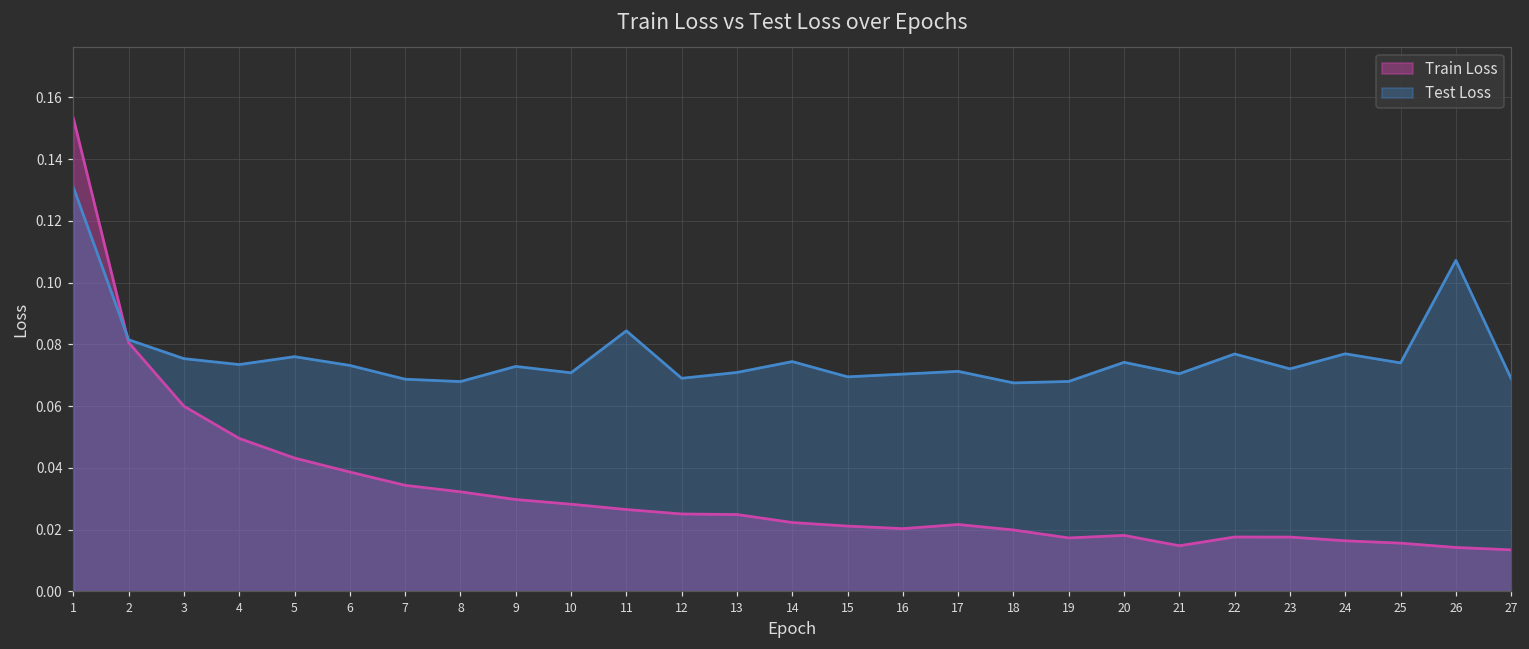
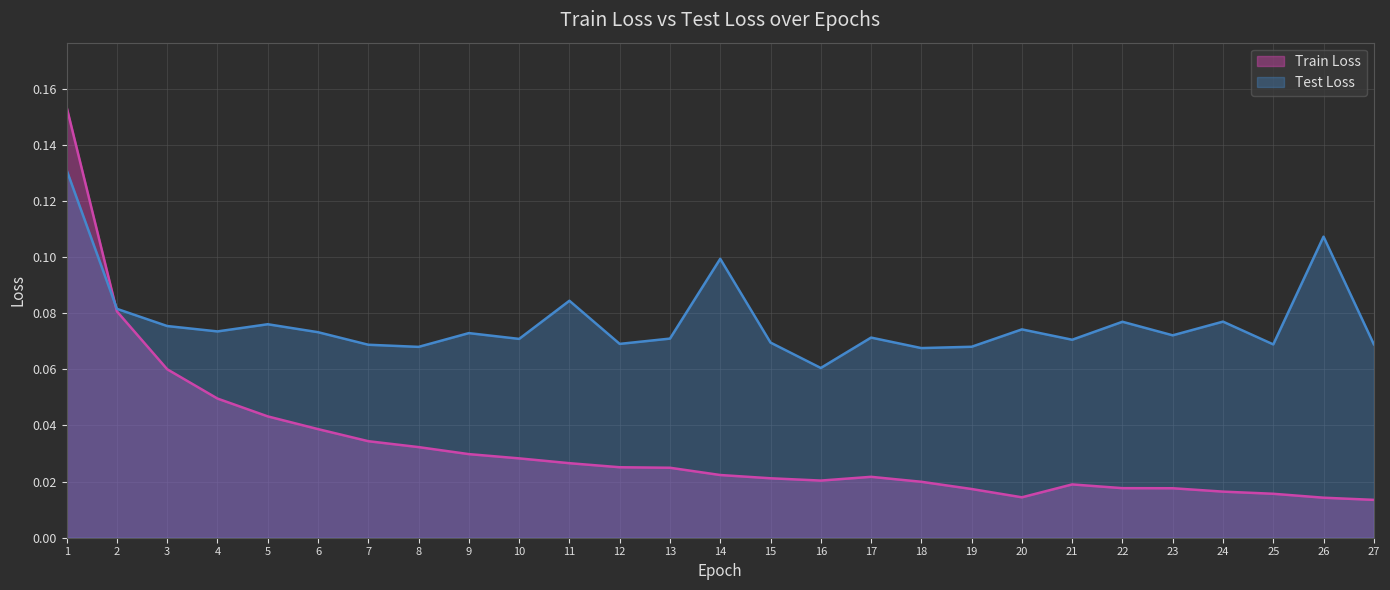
Test Loss, 14: 0.074 -> 0.099
Test Loss, 16: 0.070 -> 0.060
Train Loss, 20: 0.018 -> 0.014
Train Loss, 21: 0.015 -> 0.019
Test Loss, 25: 0.074 -> 0.069
